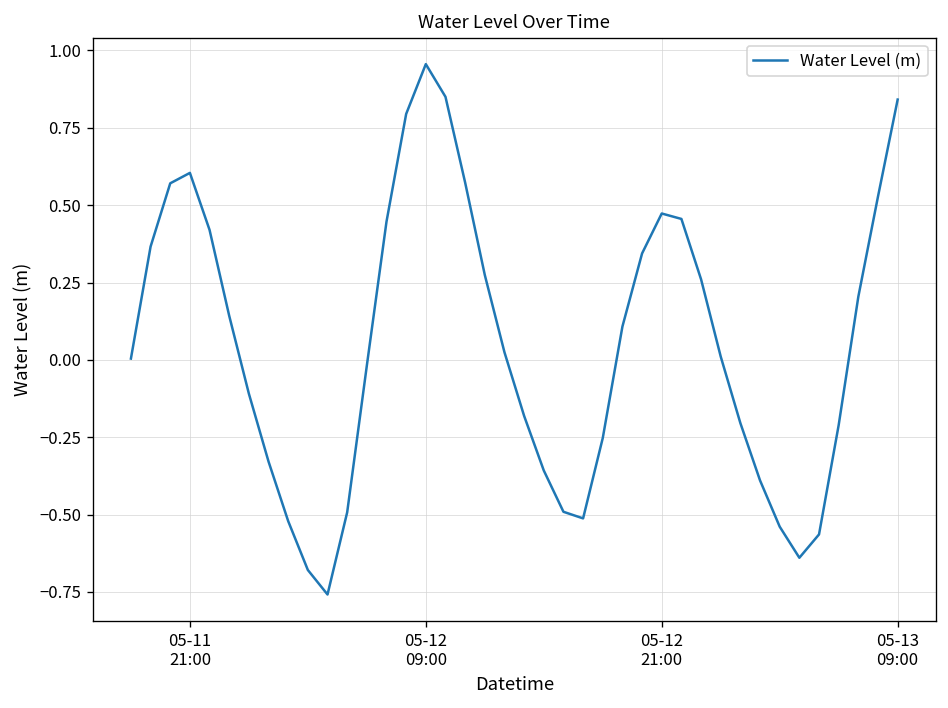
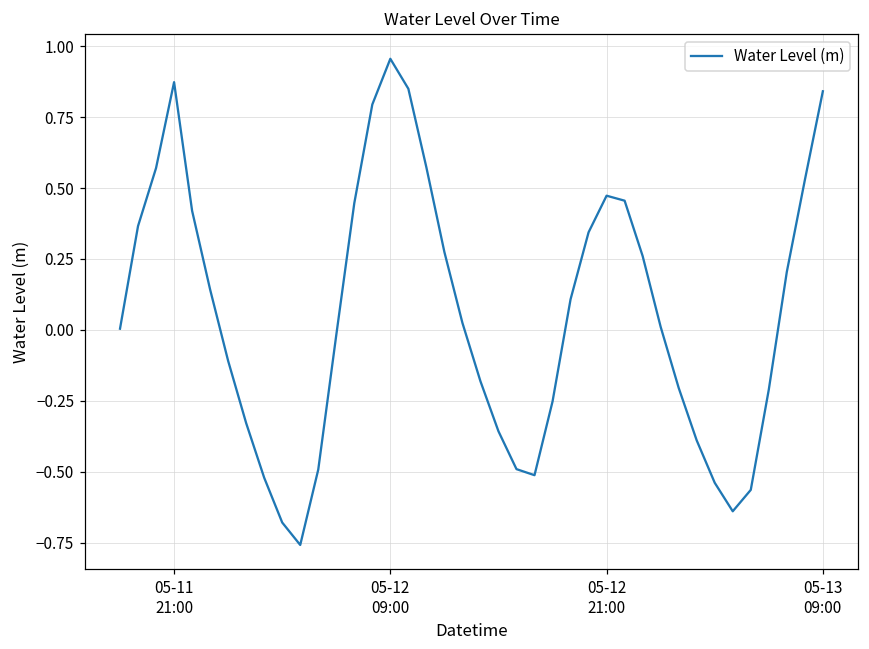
05-11 21:00: 0.60 -> 0.87
